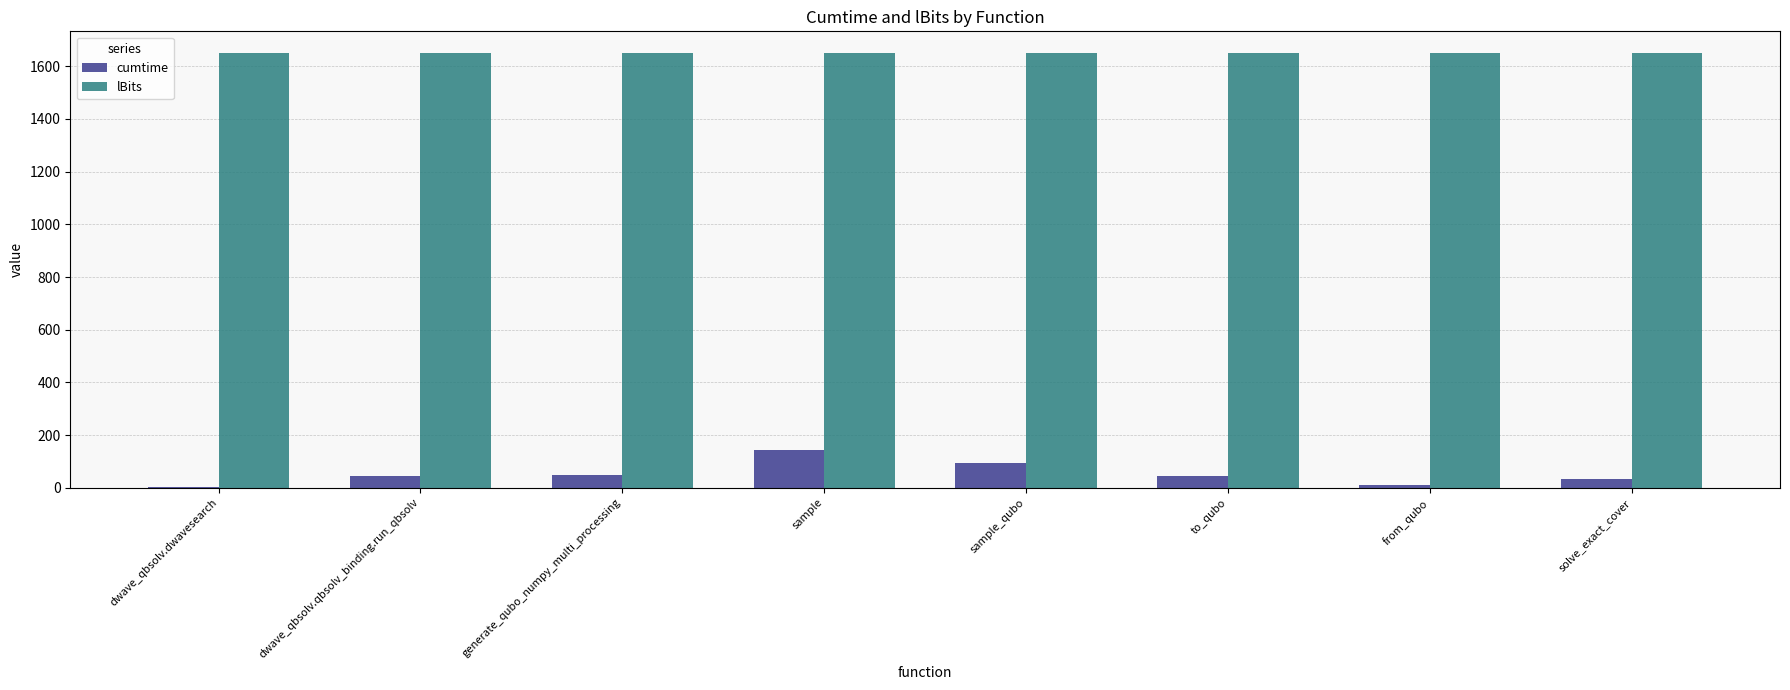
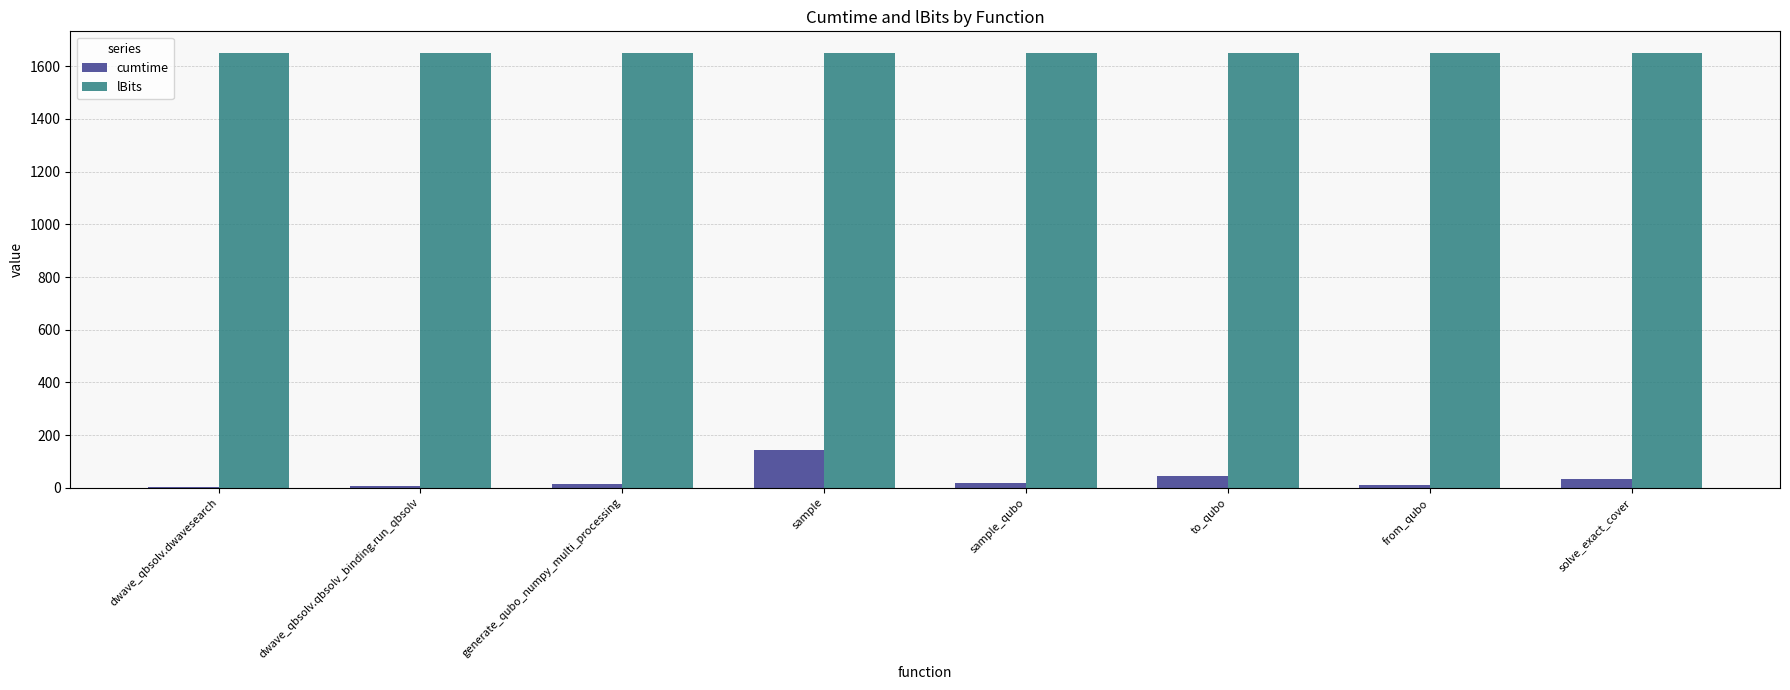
cumtime, dwave_qbsolv.qbsolv_binding.run_qbsolv: 40 -> 10
cumtime, generate_qubo_numpy_multi_processing: 50 -> 10
cumtime, sample_qubo: 100 -> 20
